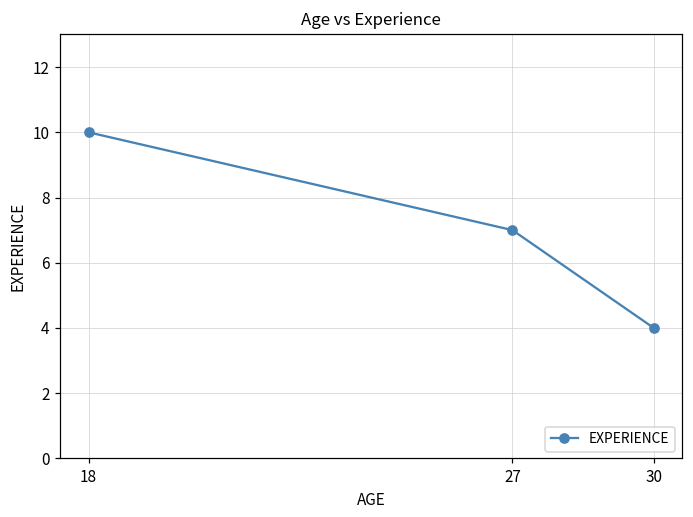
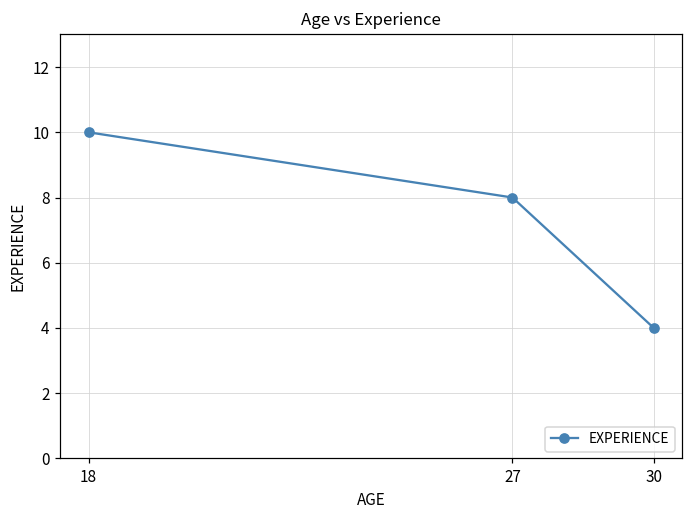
27: 7 -> 8
